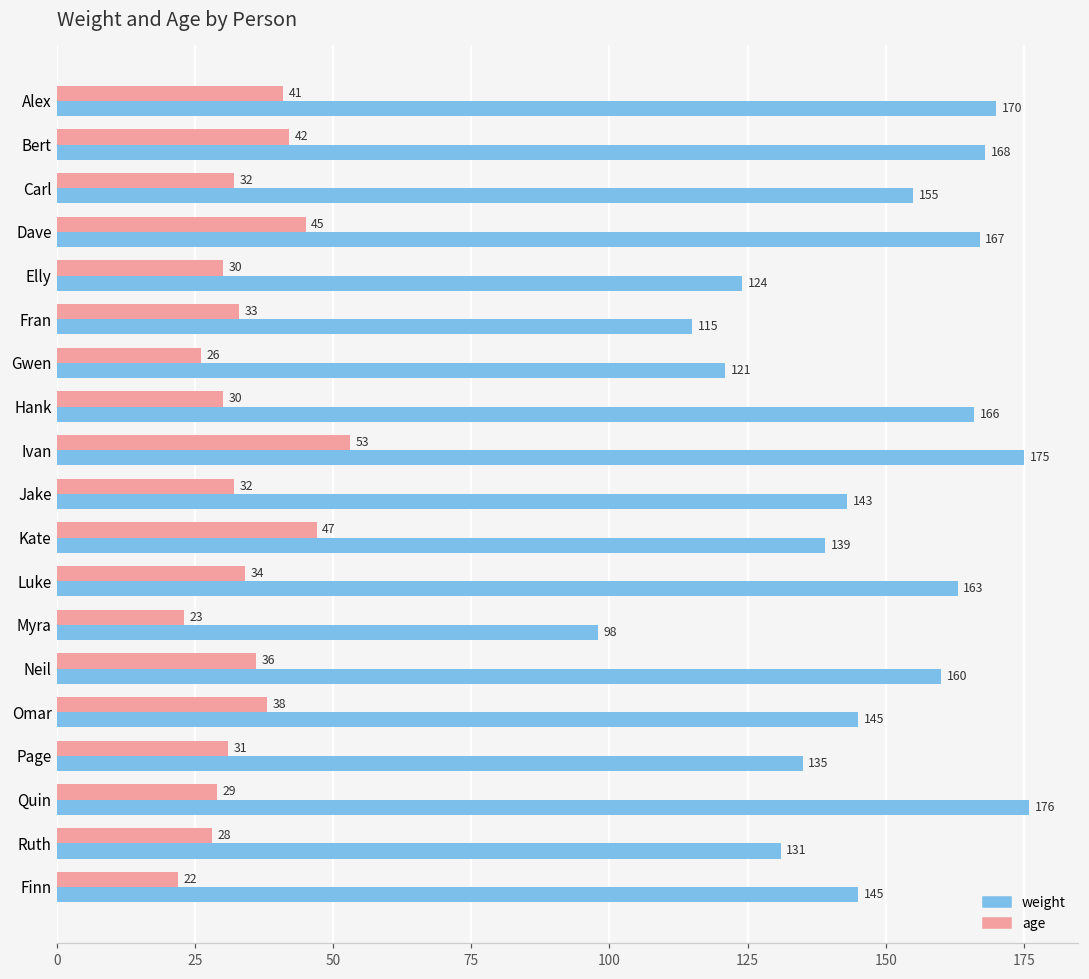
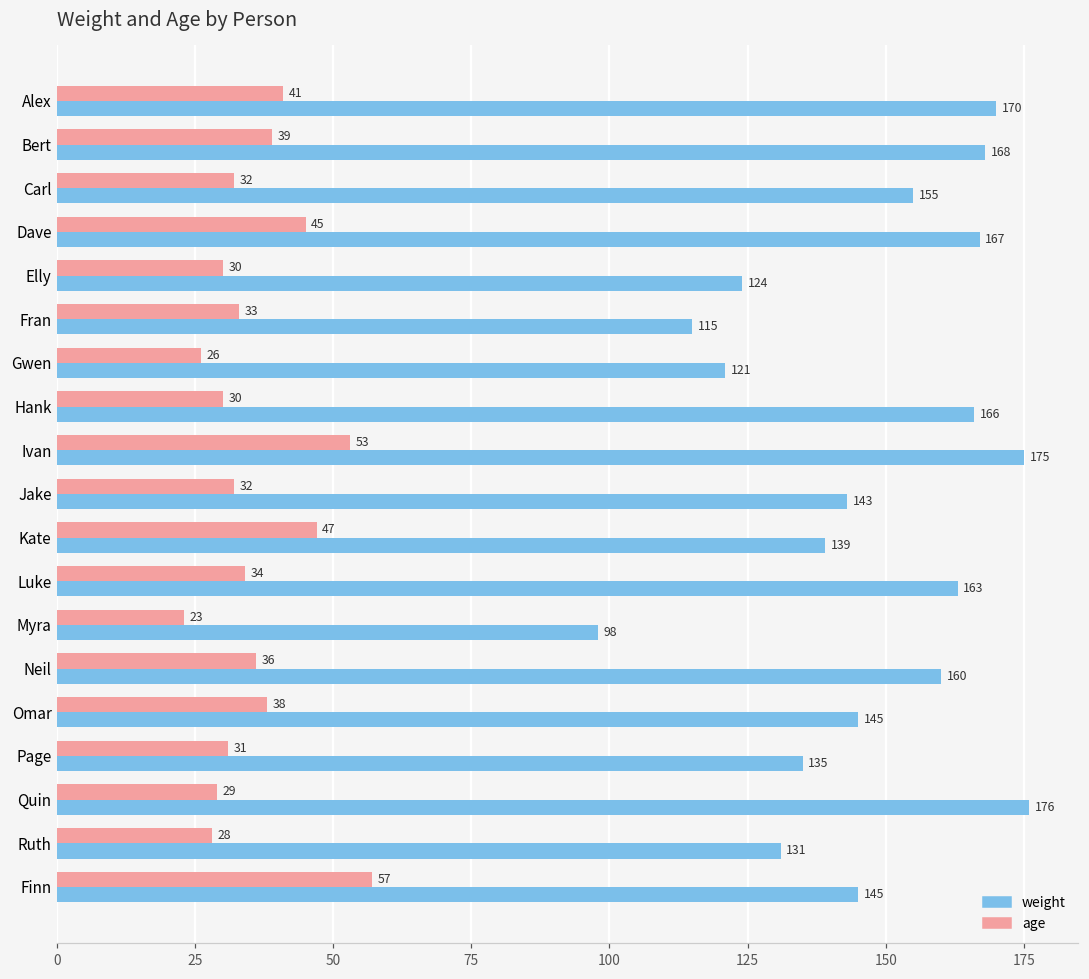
age, Bert: 42 -> 39
age, Finn: 22 -> 57
